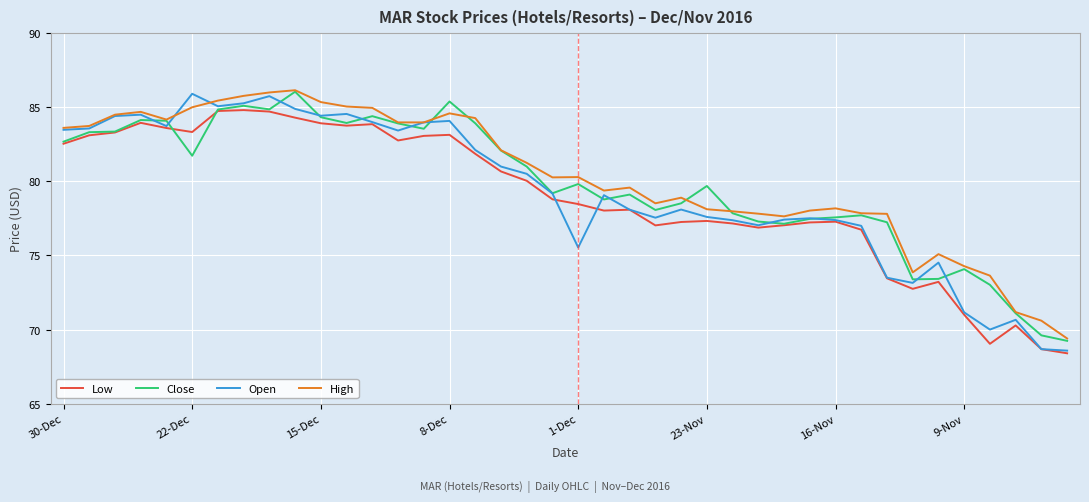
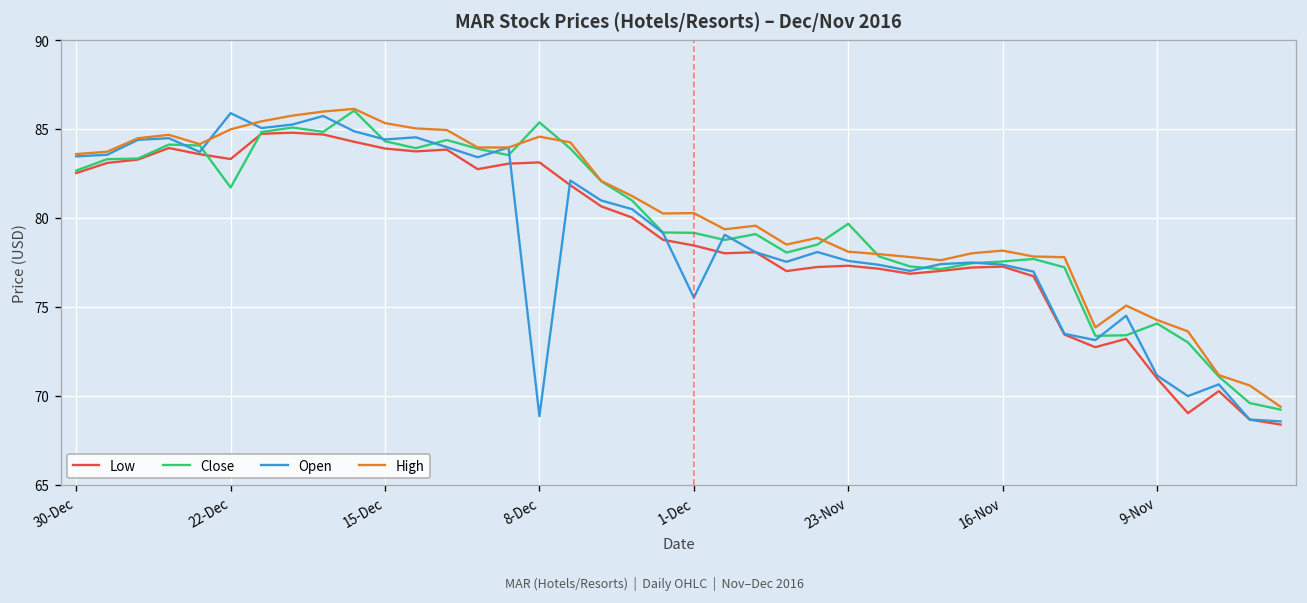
Open, 8-Dec: 84.1 -> 68.9
Close, 1-Dec: 79.8 -> 79.2
